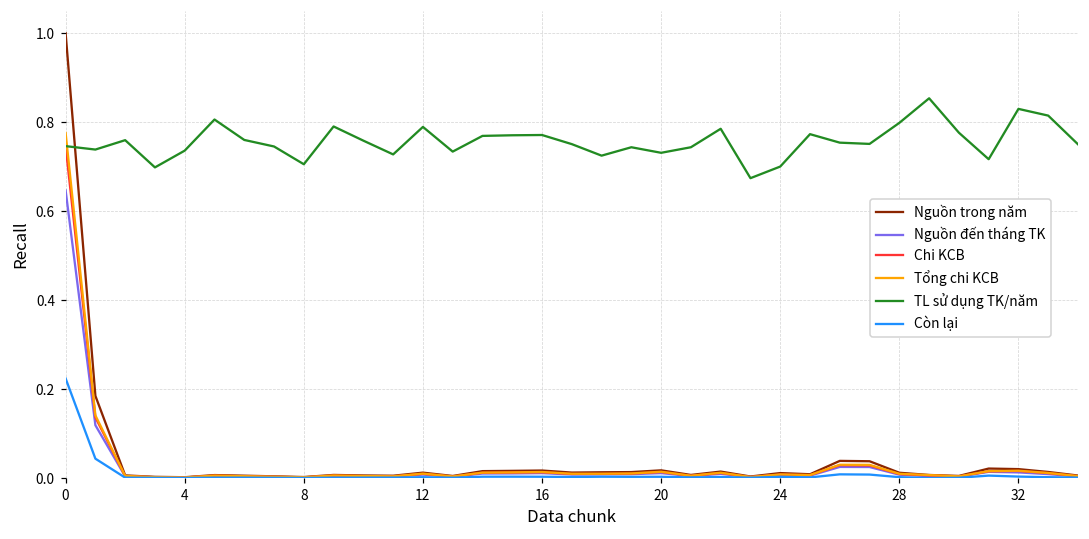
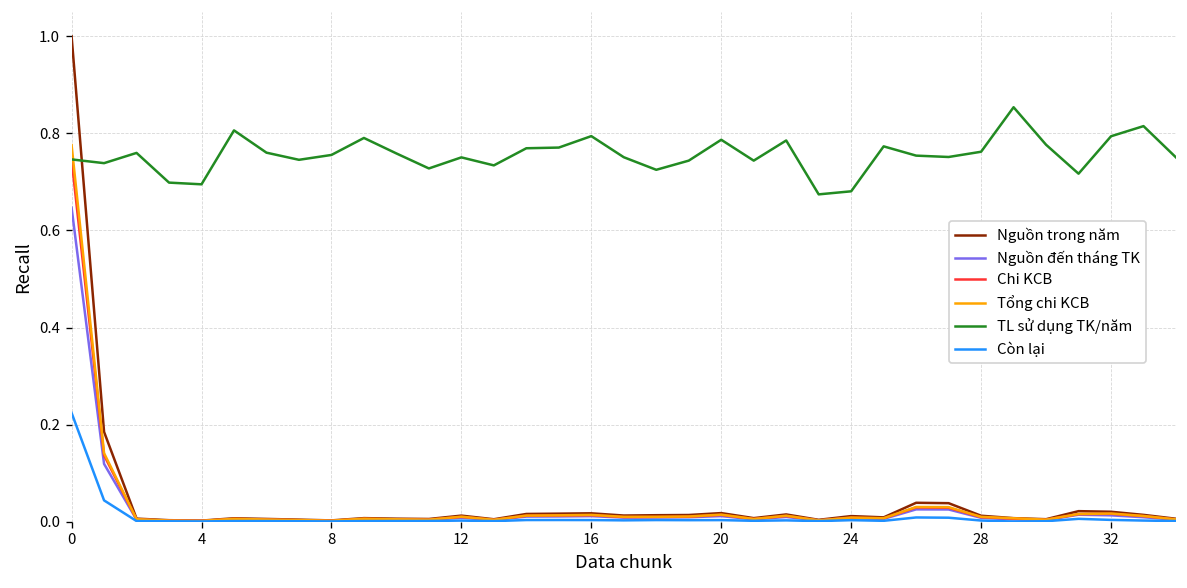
TL sử dụng TK/năm, 4: 0.74 -> 0.70
TL sử dụng TK/năm, 8: 0.71 -> 0.76
TL sử dụng TK/năm, 12: 0.79 -> 0.75
TL sử dụng TK/năm, 16: 0.77 -> 0.79
TL sử dụng TK/năm, 20: 0.73 -> 0.79
TL sử dụng TK/năm, 24: 0.70 -> 0.68
TL sử dụng TK/năm, 28: 0.80 -> 0.76
TL sử dụng TK/năm, 32: 0.83 -> 0.79
